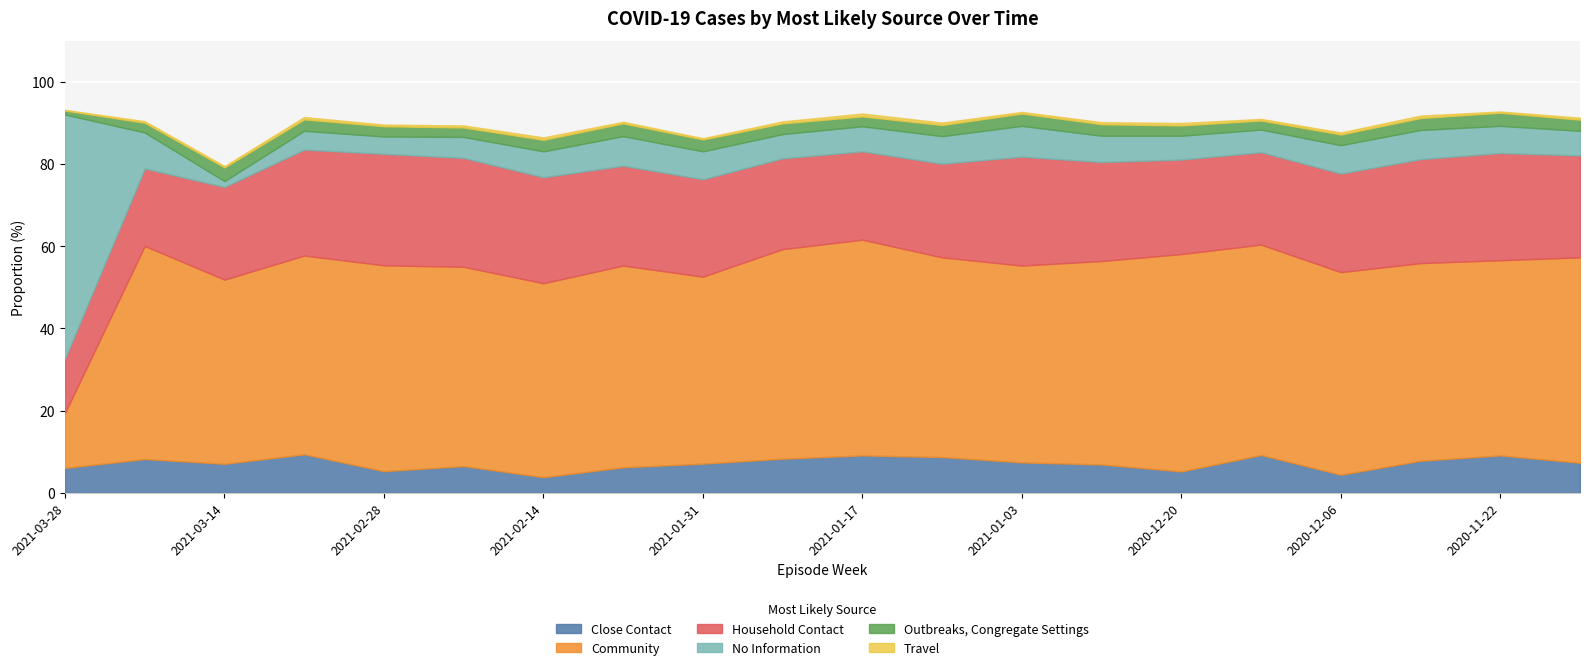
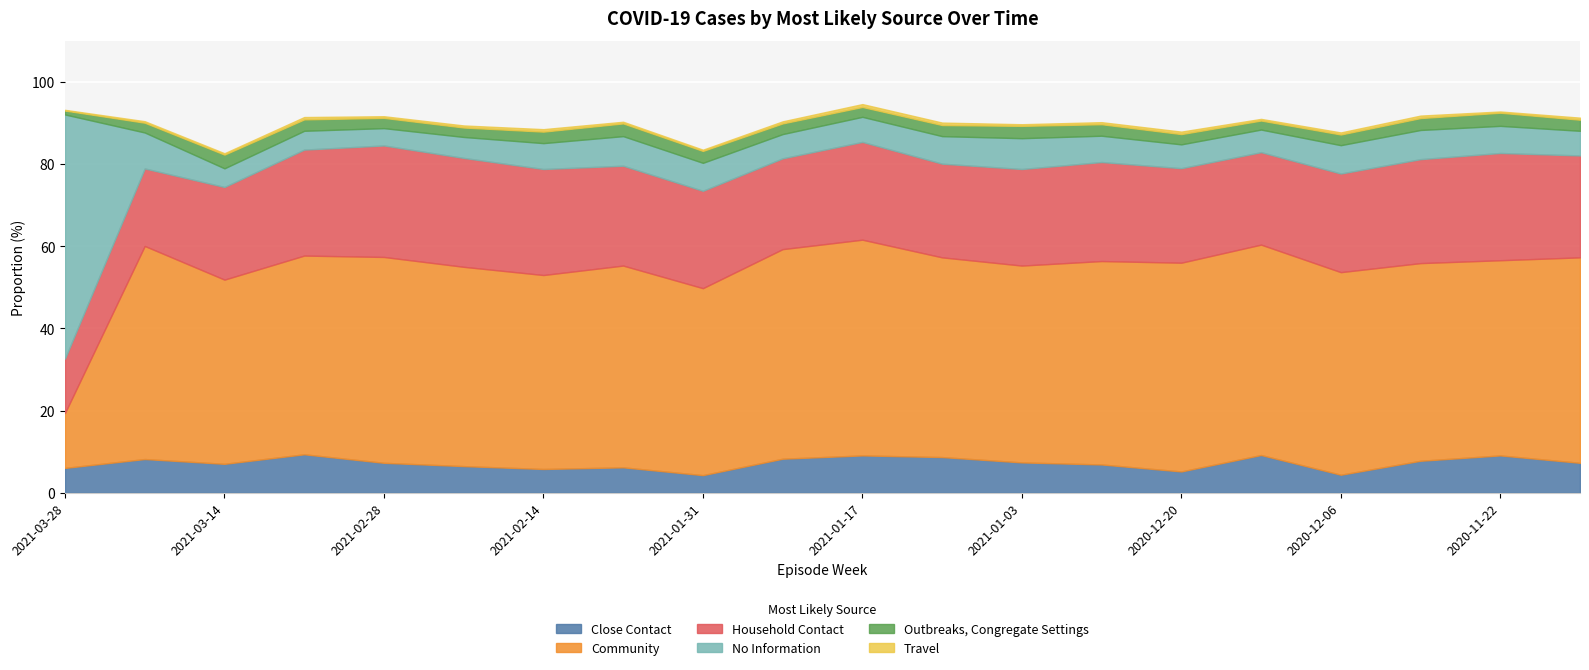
No Information, 2021-03-14: 1 -> 5
Close Contact, 2021-02-28: 5 -> 7
Close Contact, 2021-02-14: 4 -> 6
Close Contact, 2021-01-31: 7 -> 4
Household Contact, 2021-01-17: 21 -> 24
Household Contact, 2021-01-03: 27 -> 24
Community, 2020-12-20: 53 -> 51
